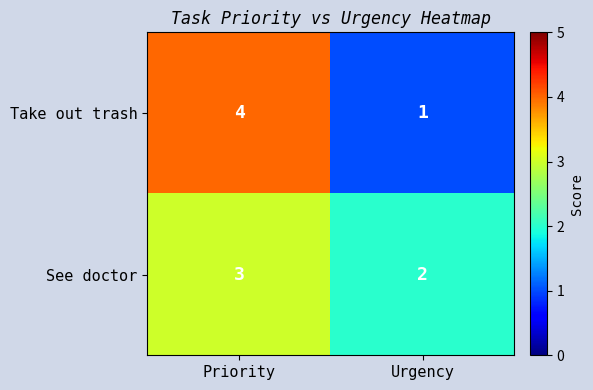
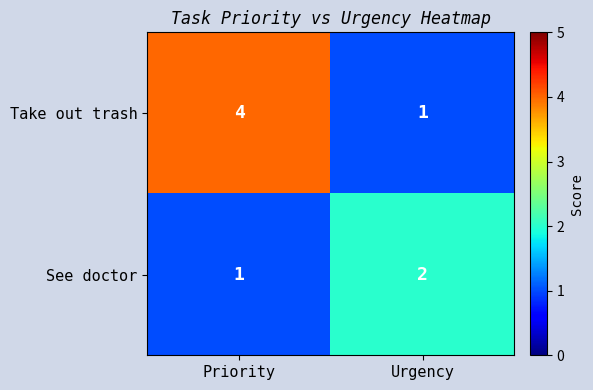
See doctor, Priority: 3 -> 1
